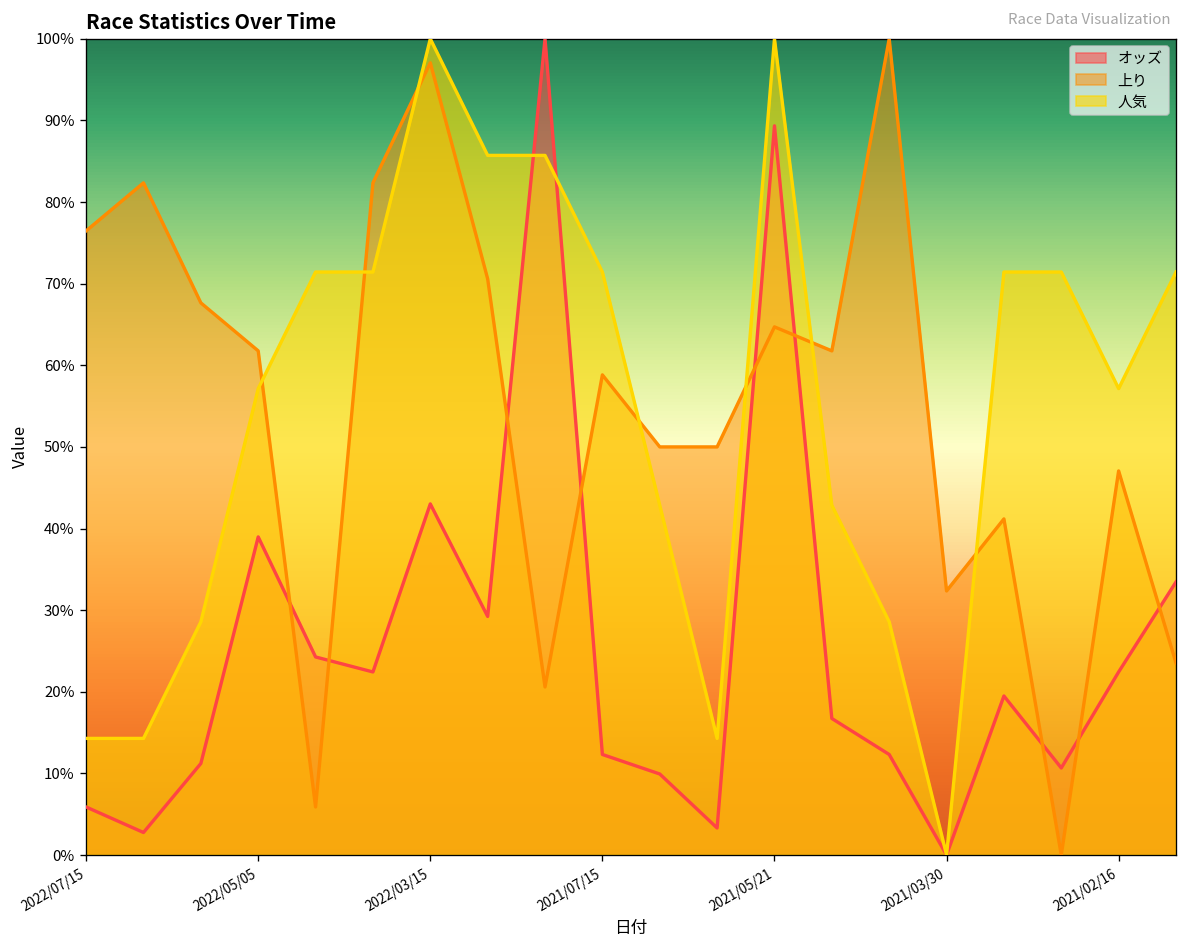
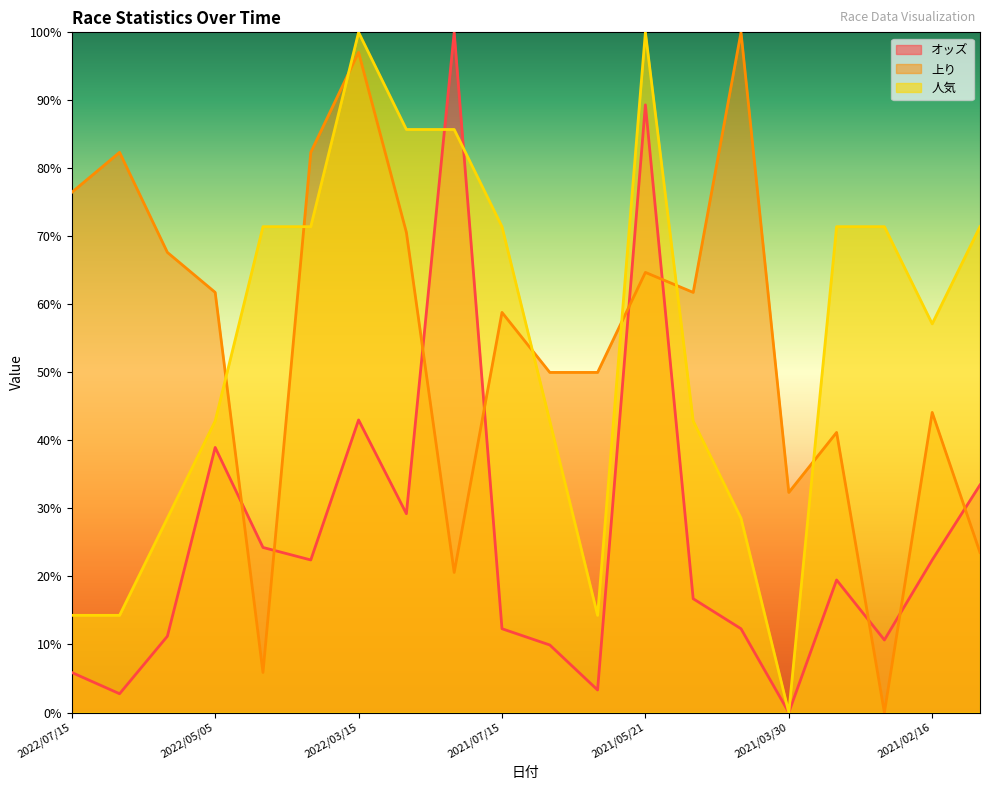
人気, 2022/05/05: 57% -> 43%
上り, 2021/02/16: 47% -> 44%
